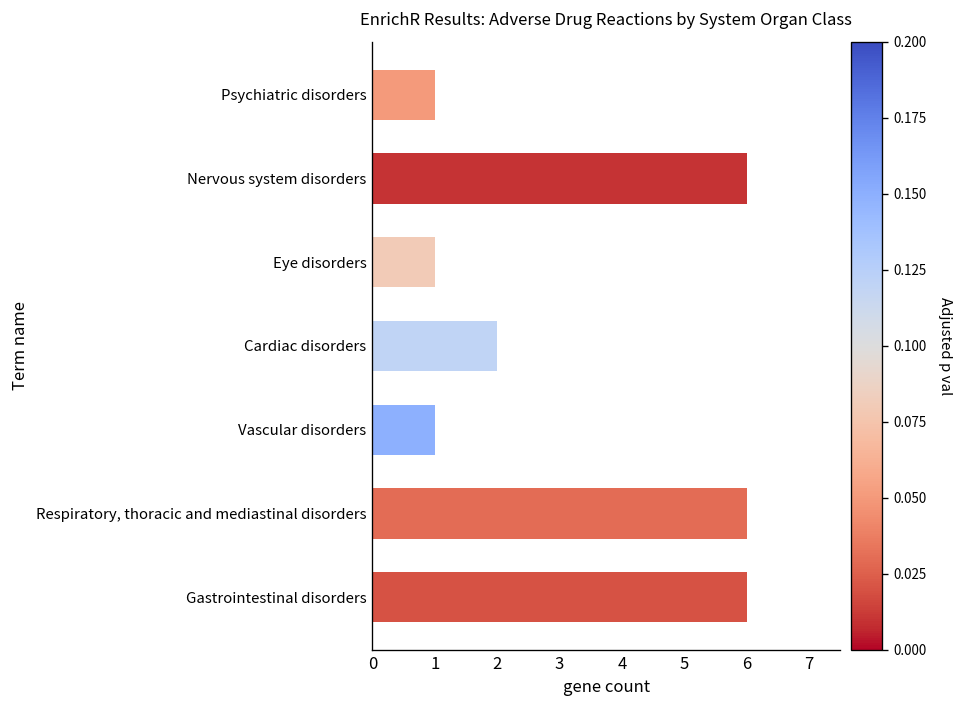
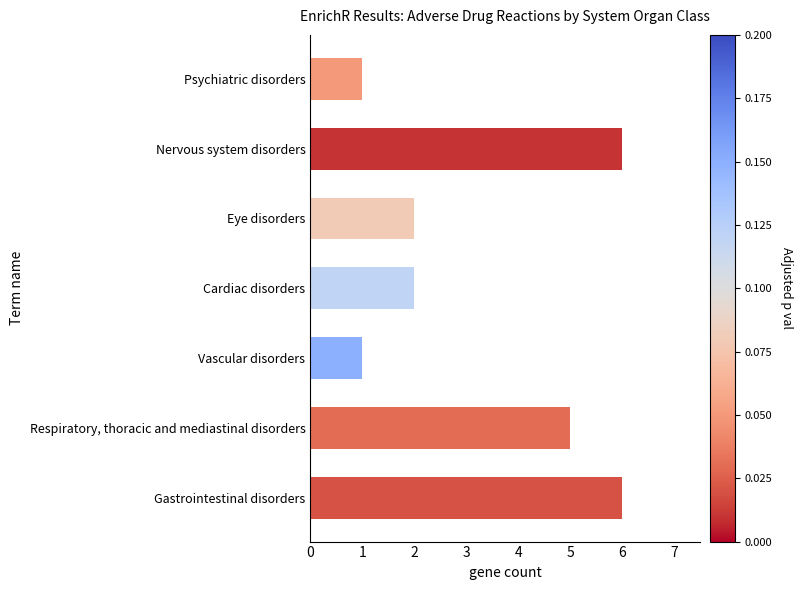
Eye disorders: 1 -> 2
Respiratory, thoracic and mediastinal disorders: 6 -> 5
